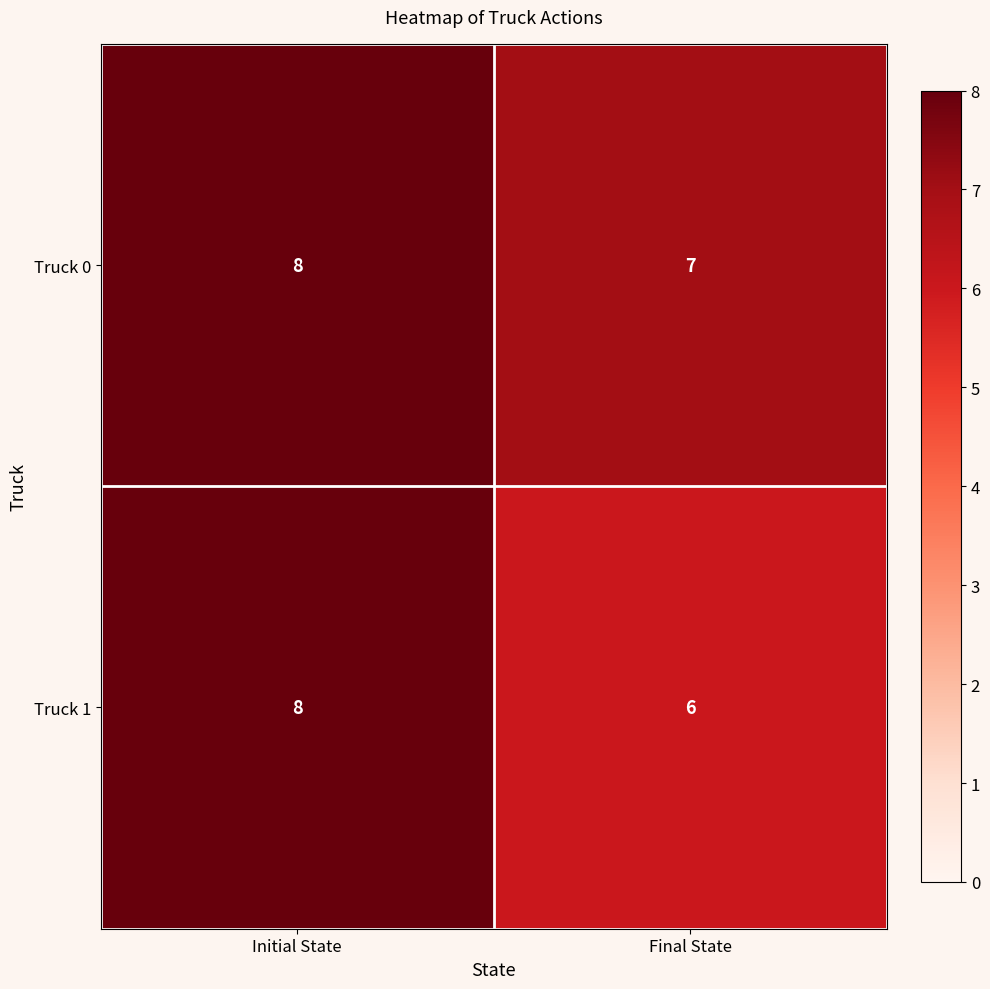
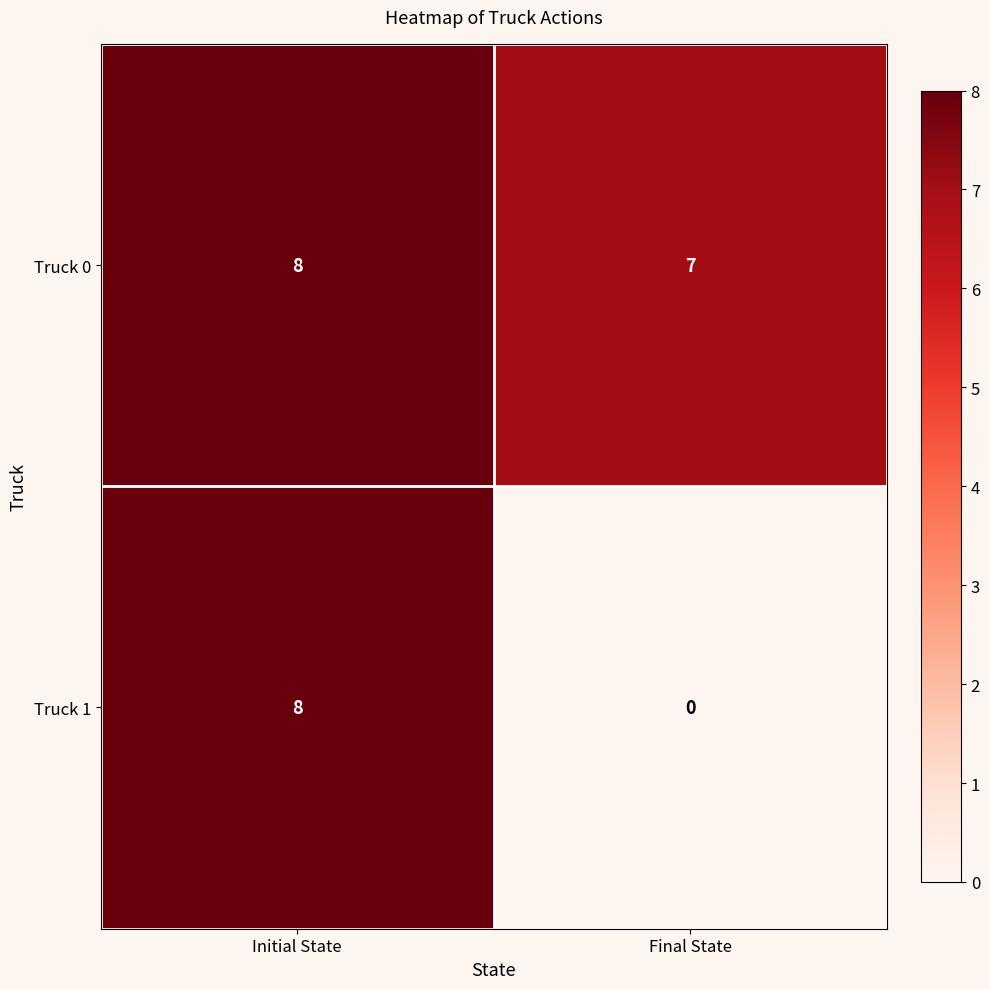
Truck 1, Final State: 6 -> 0
